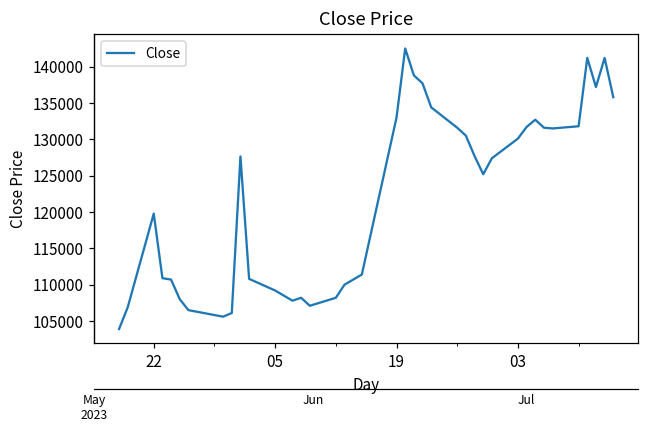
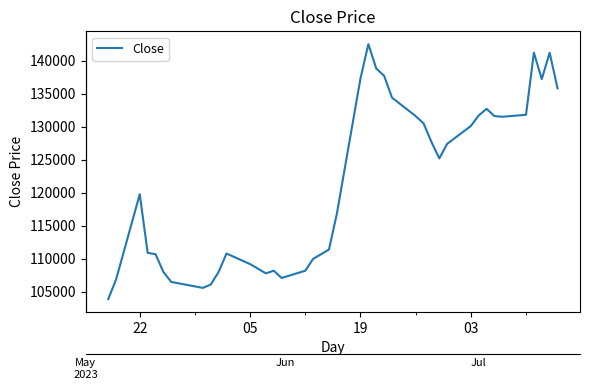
Jun: 128000 -> 108000
19: 133000 -> 137000
